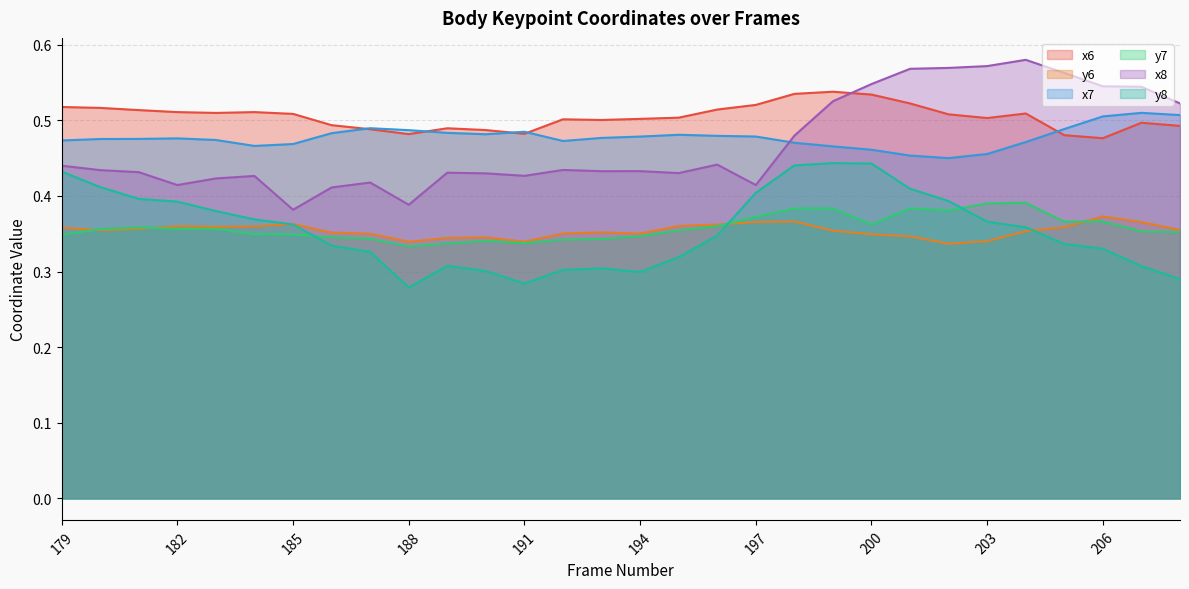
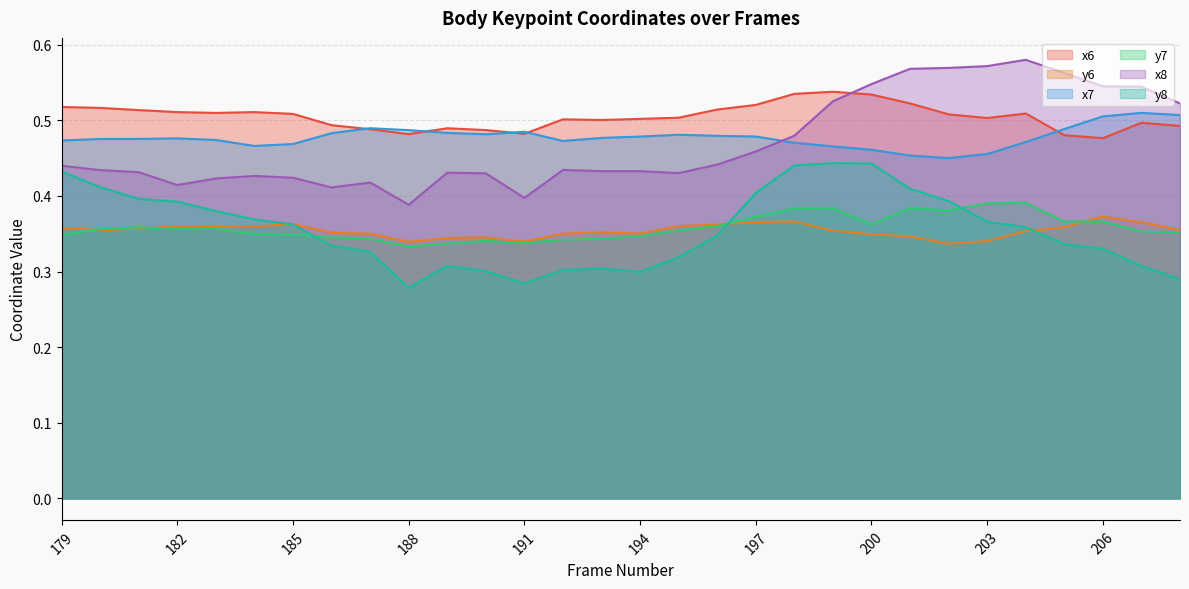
x8, 185: 0.38 -> 0.42
x8, 191: 0.43 -> 0.40
x8, 197: 0.41 -> 0.46
